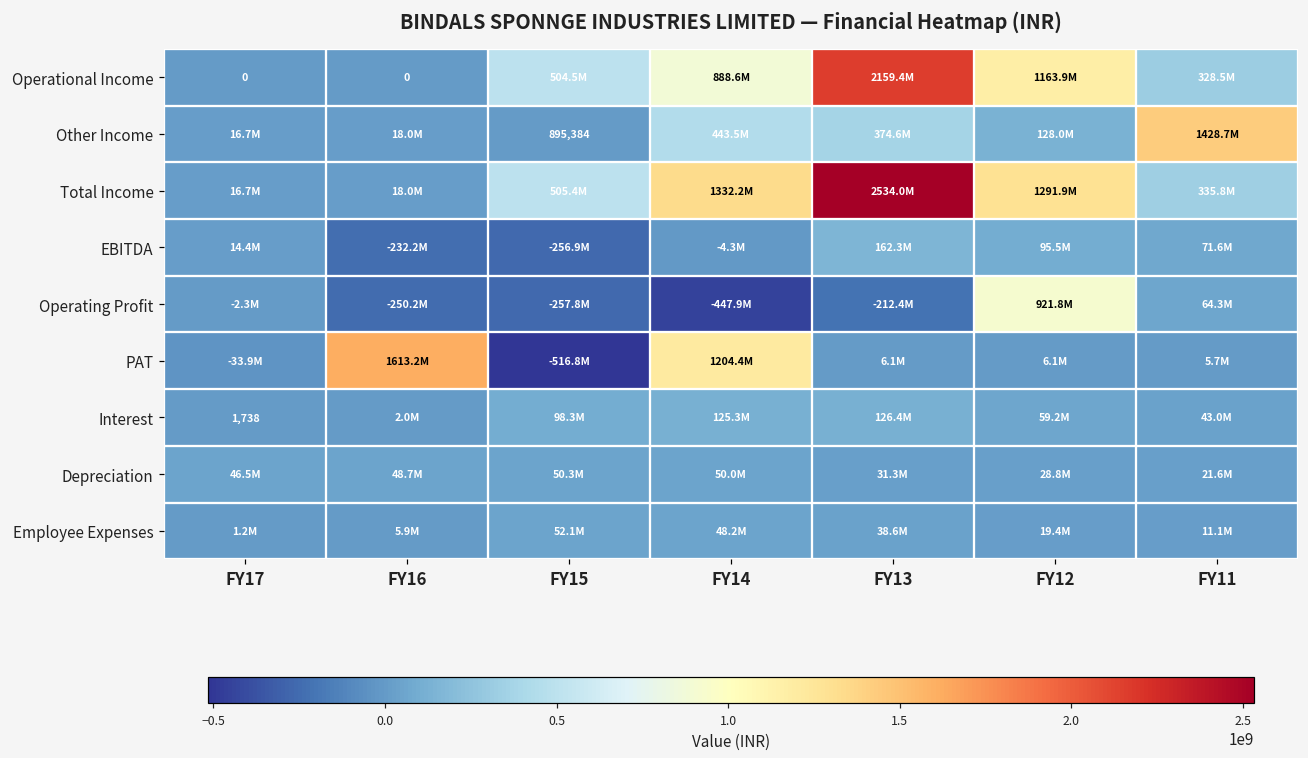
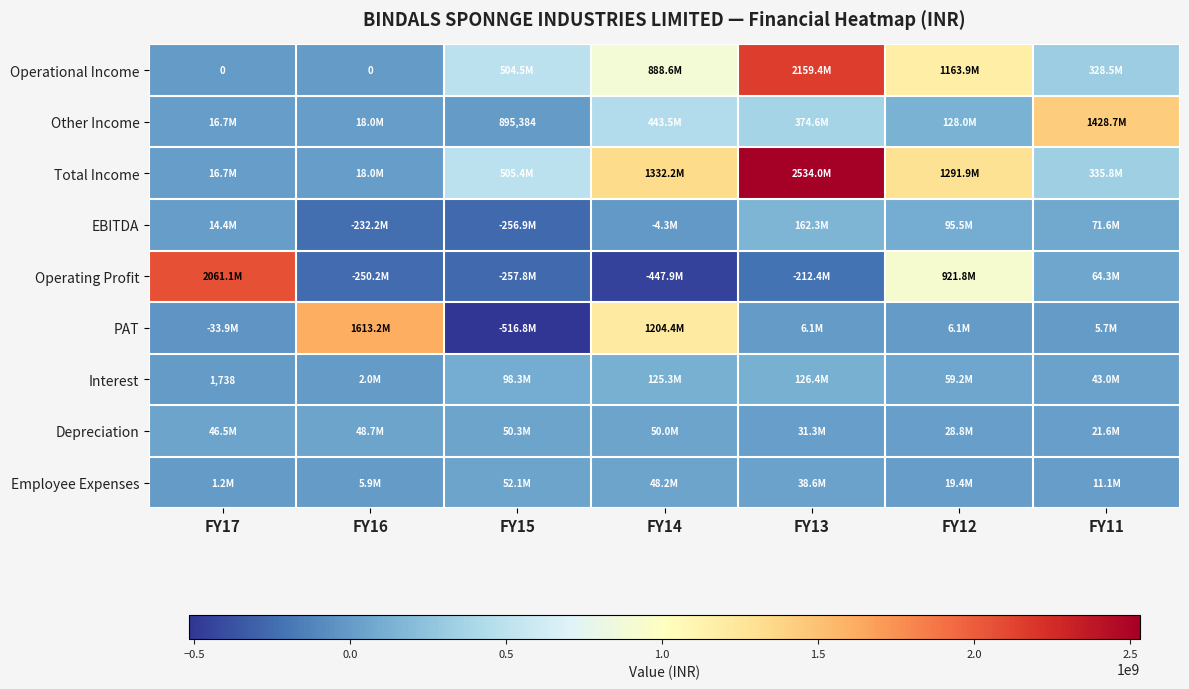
Operating Profit, FY17: -2.3M -> 2061.1M
